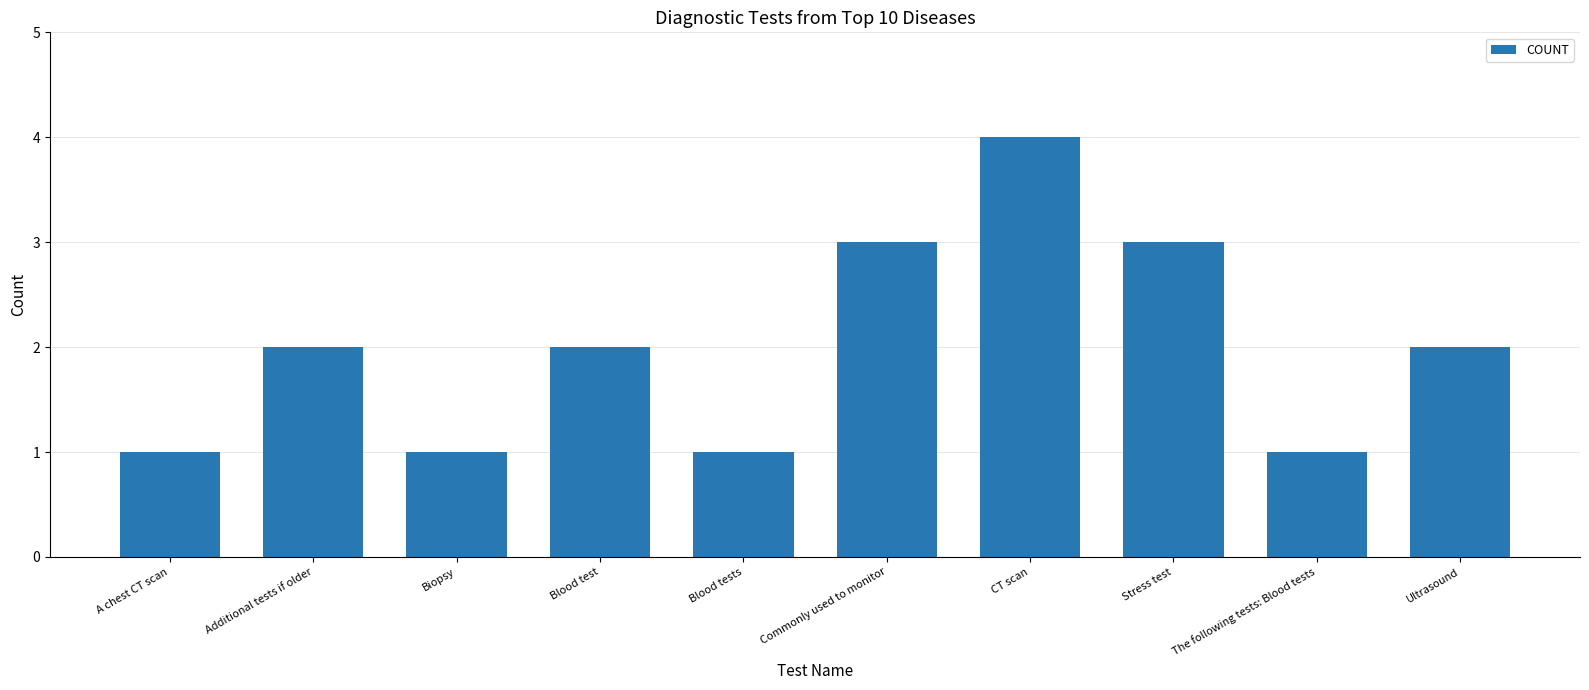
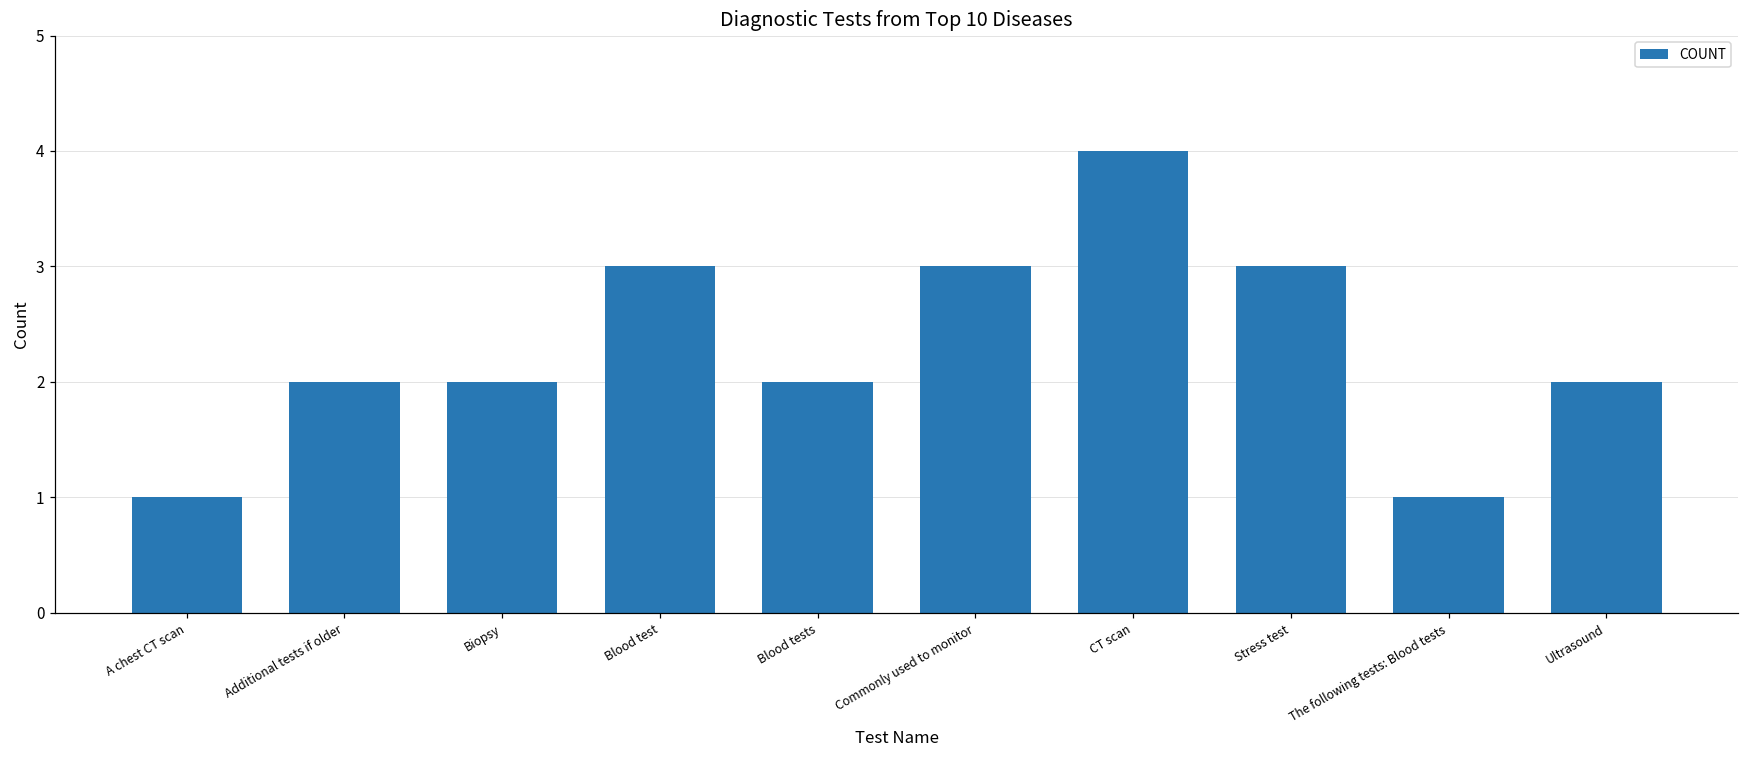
Biopsy: 1 -> 2
Blood test: 2 -> 3
Blood tests: 1 -> 2
